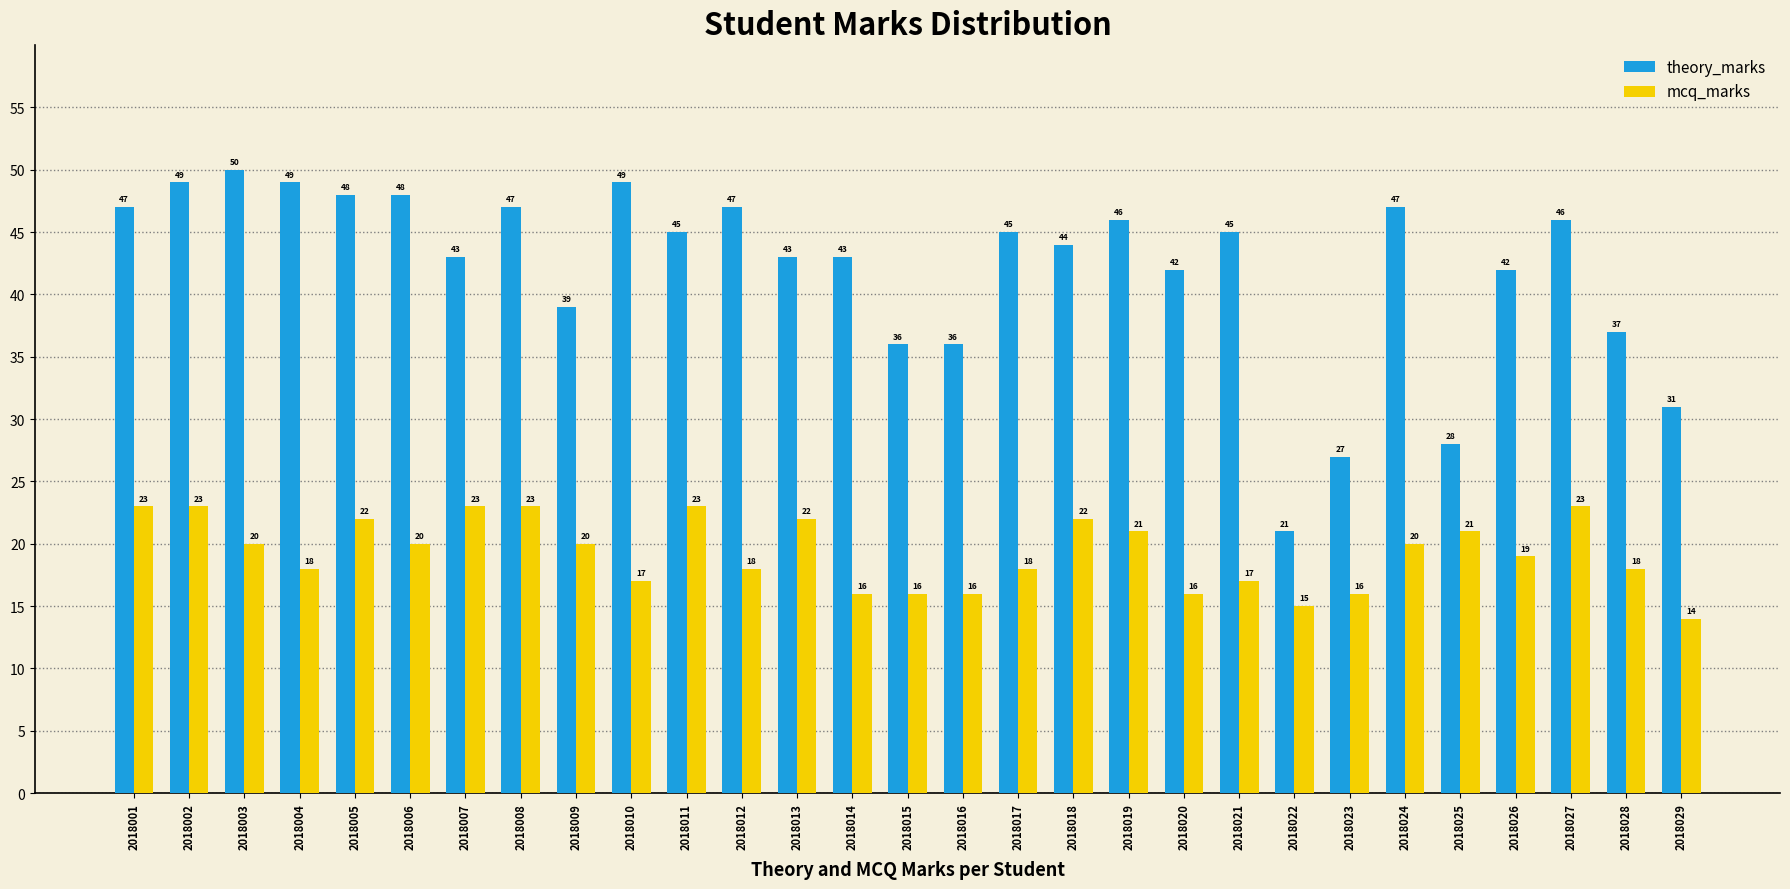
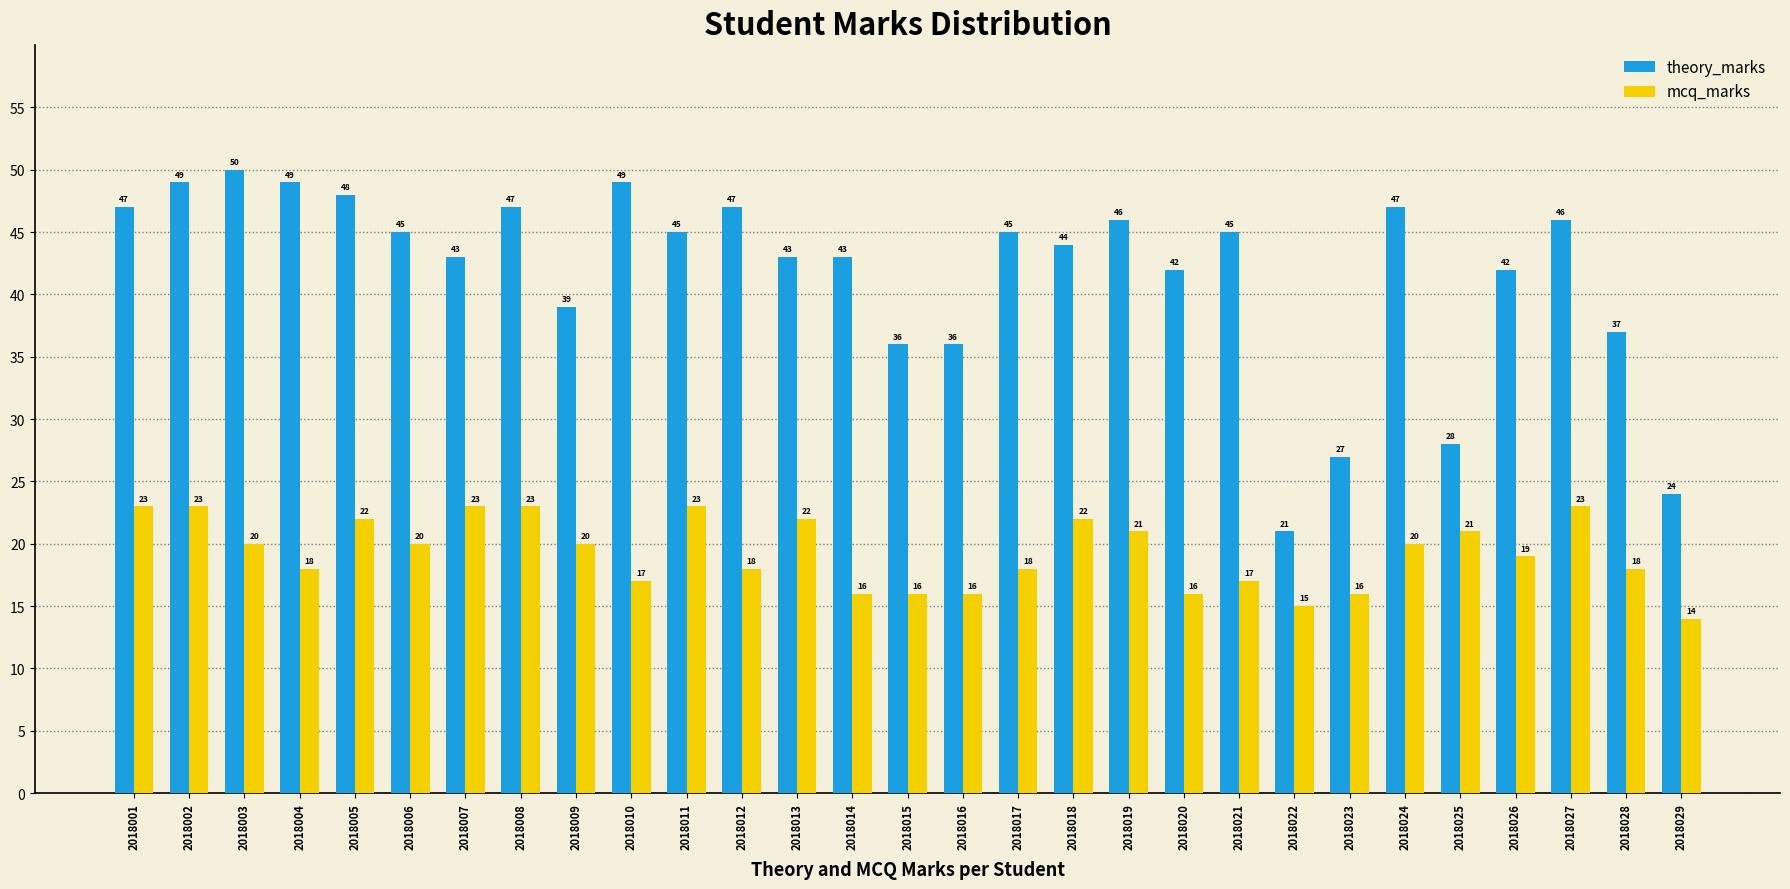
theory_marks, 2018006: 48 -> 45
theory_marks, 2018029: 31 -> 24
